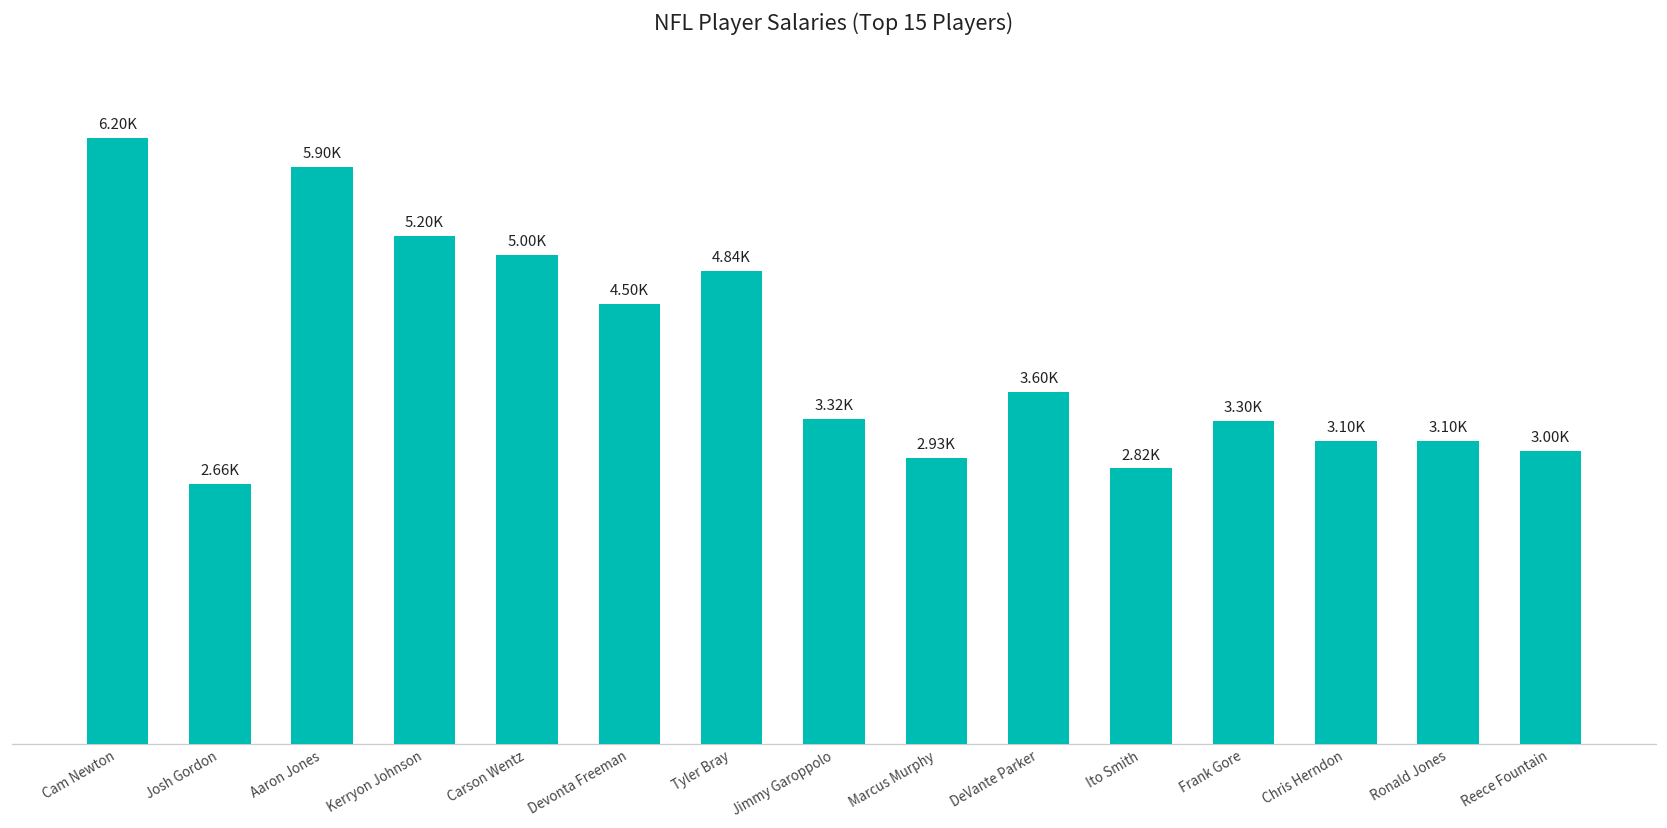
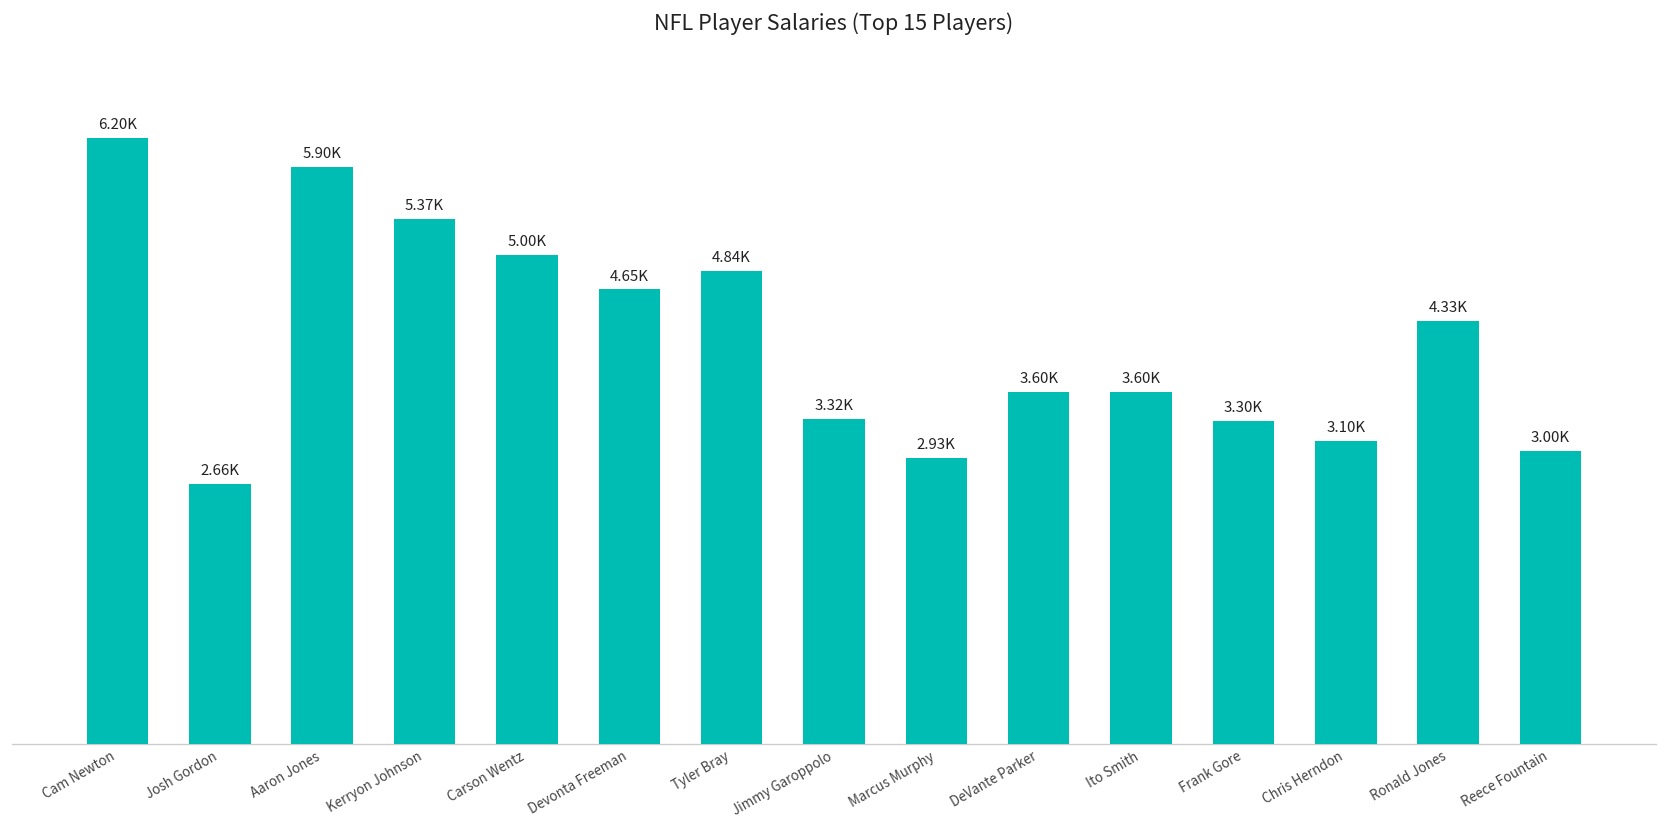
Kerryon Johnson: 5.20K -> 5.37K
Devonta Freeman: 4.50K -> 4.65K
Ito Smith: 2.82K -> 3.60K
Ronald Jones: 3.10K -> 4.33K
